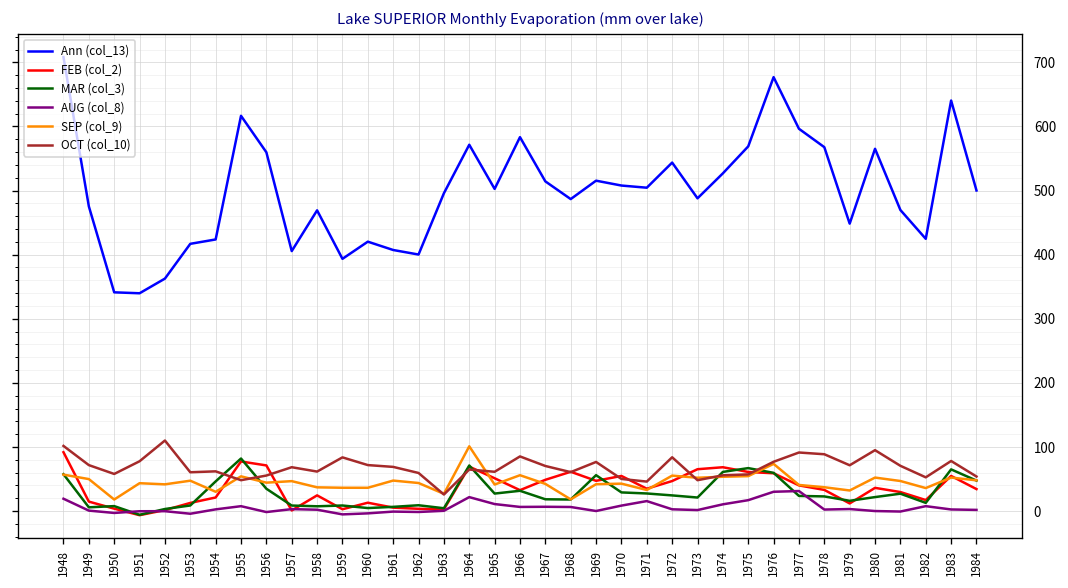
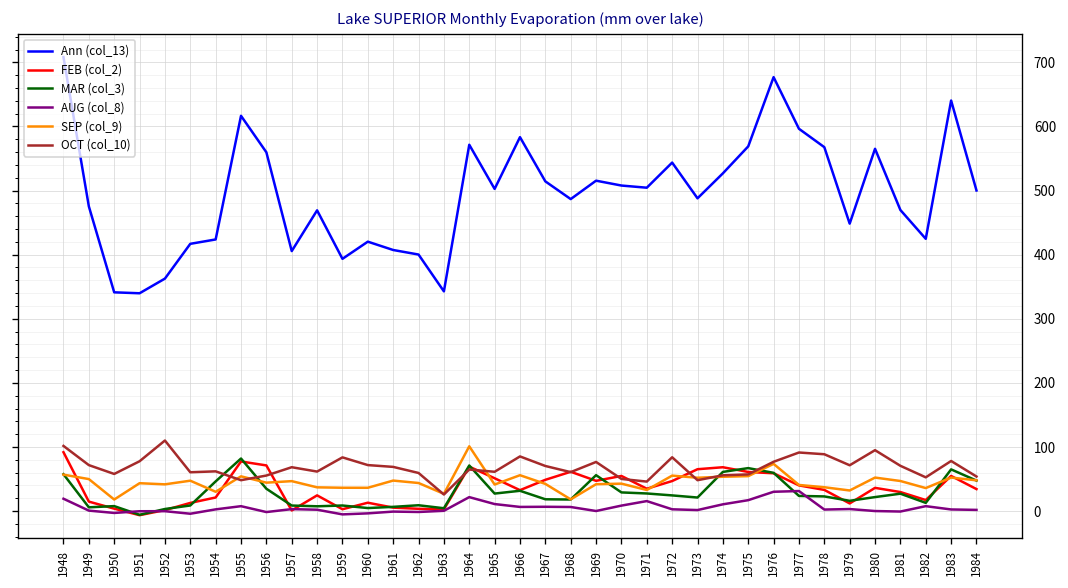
Ann (col_13), 1963: 500 -> 340
